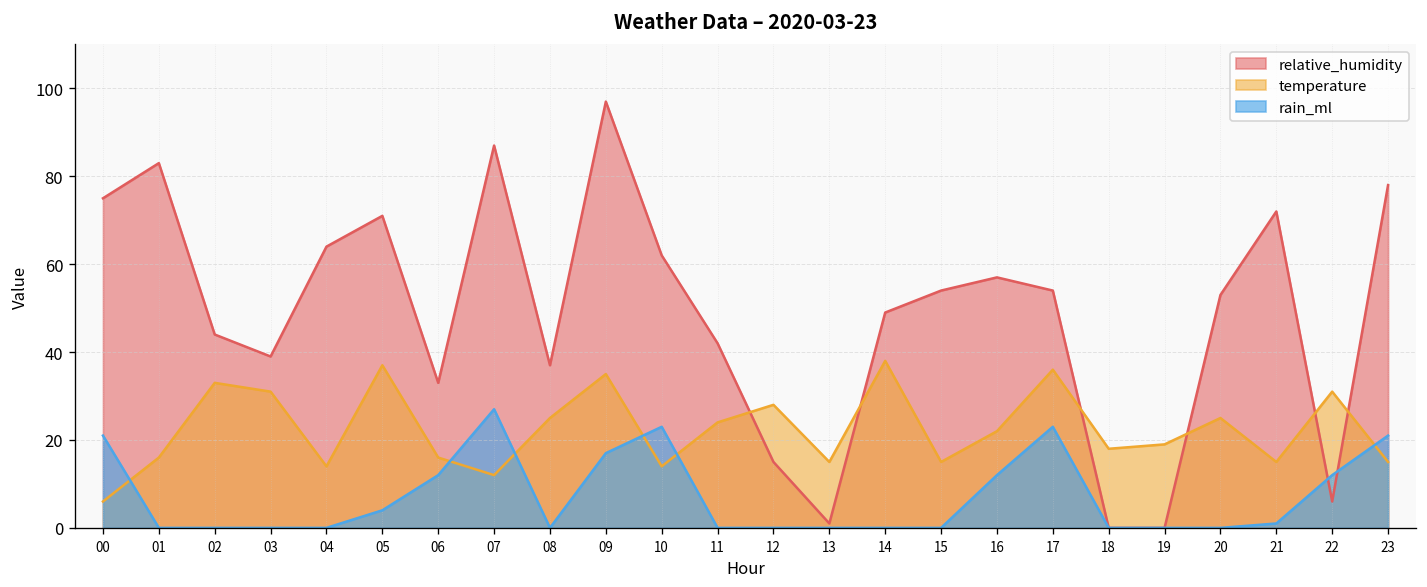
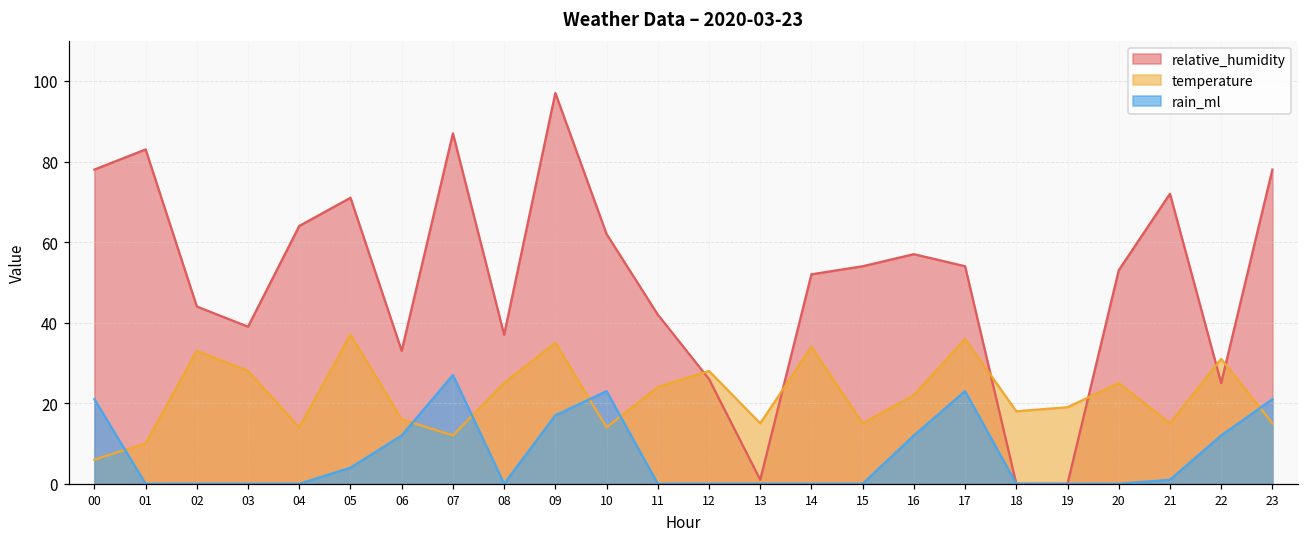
relative_humidity, 00: 75 -> 78
temperature, 01: 16 -> 10
temperature, 03: 31 -> 28
relative_humidity, 12: 15 -> 26
relative_humidity, 14: 49 -> 52
temperature, 14: 38 -> 34
relative_humidity, 22: 6 -> 25
